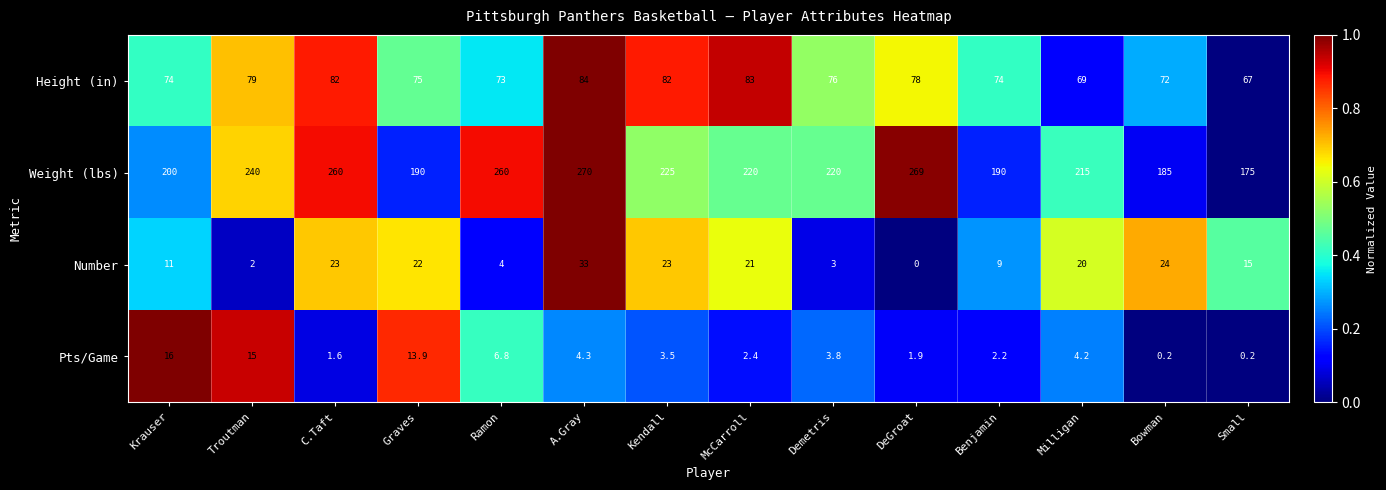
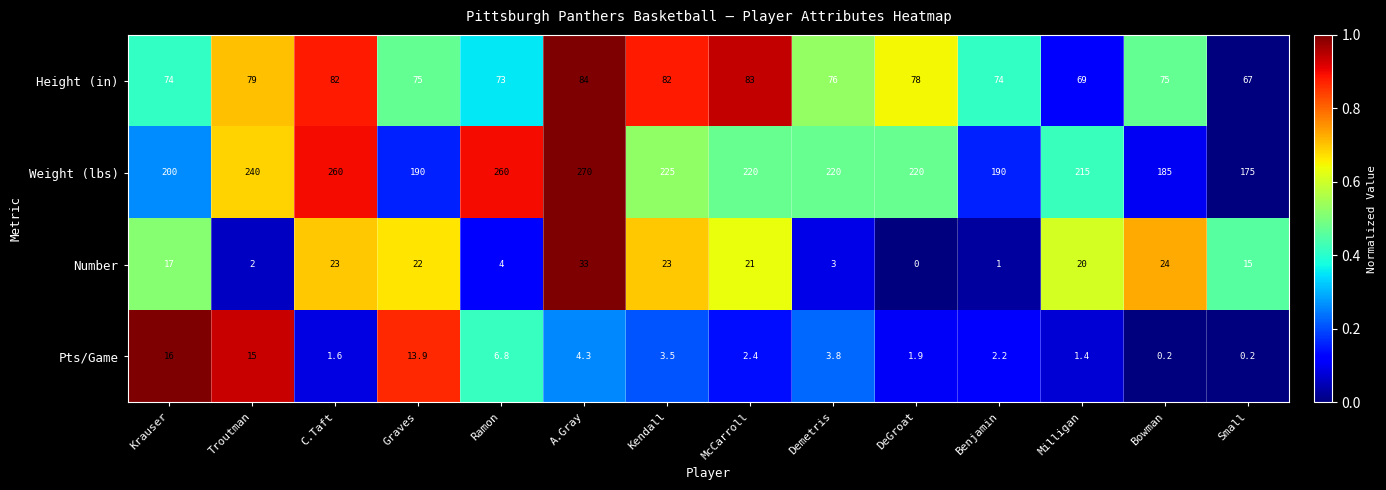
Height (in), Bowman: 72 -> 75
Weight (lbs), DeGroat: 269 -> 220
Number, Krauser: 11 -> 17
Number, Benjamin: 9 -> 1
Pts/Game, Milligan: 4.2 -> 1.4
